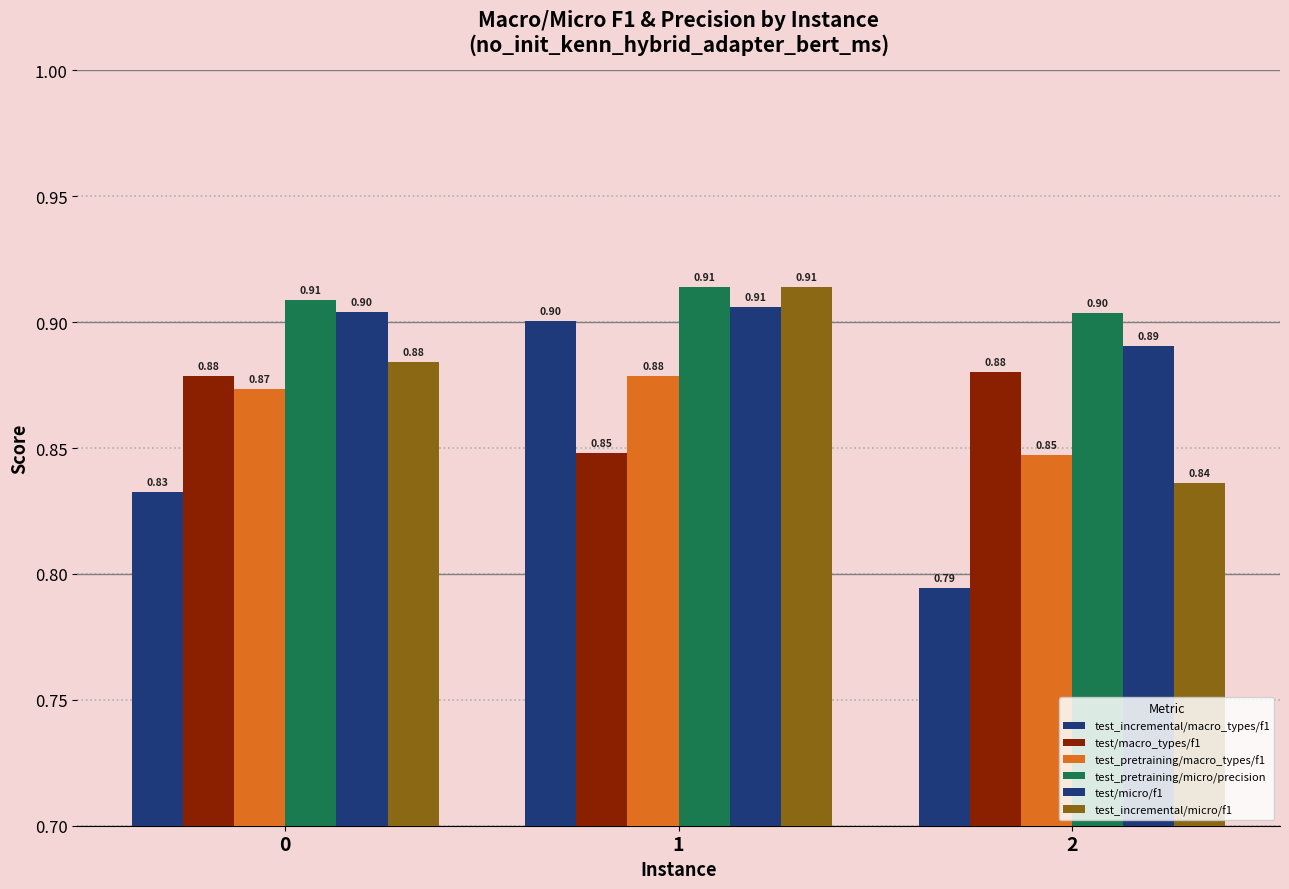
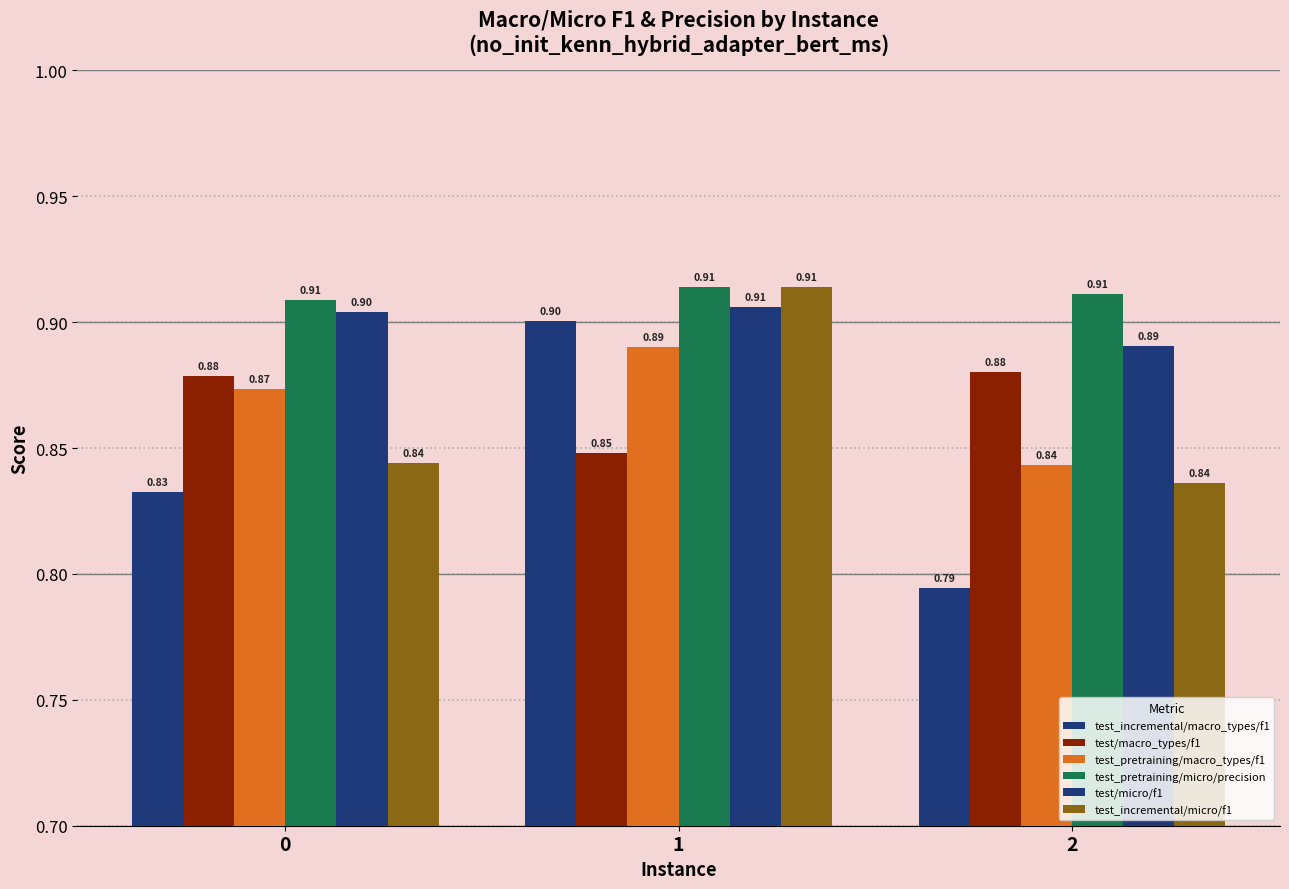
test_incremental/micro/f1, 0: 0.88 -> 0.84
test_pretraining/macro_types/f1, 1: 0.88 -> 0.89
test_pretraining/macro_types/f1, 2: 0.85 -> 0.84
test_pretraining/micro/precision, 2: 0.90 -> 0.91
